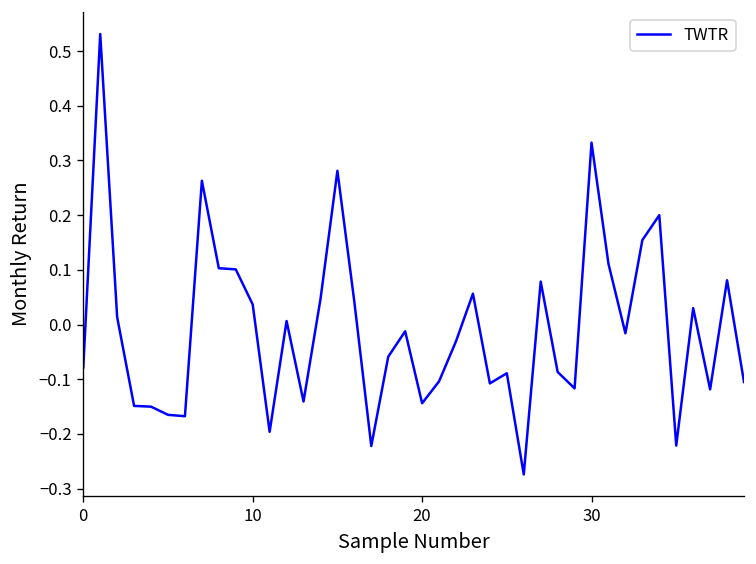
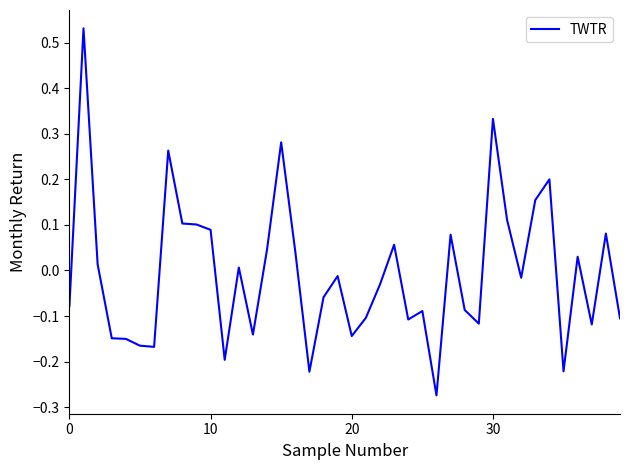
10: 0.04 -> 0.09
